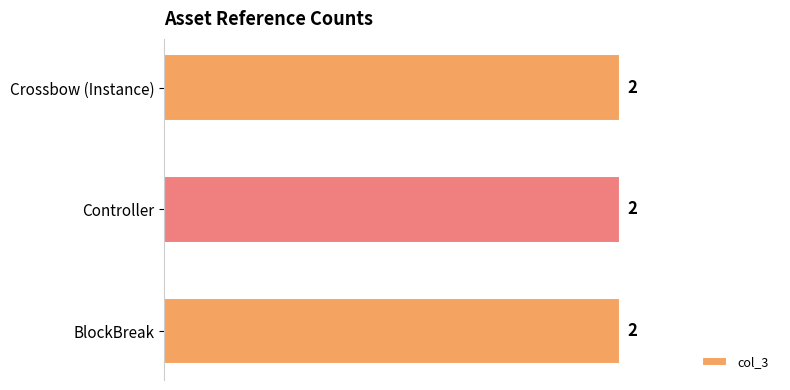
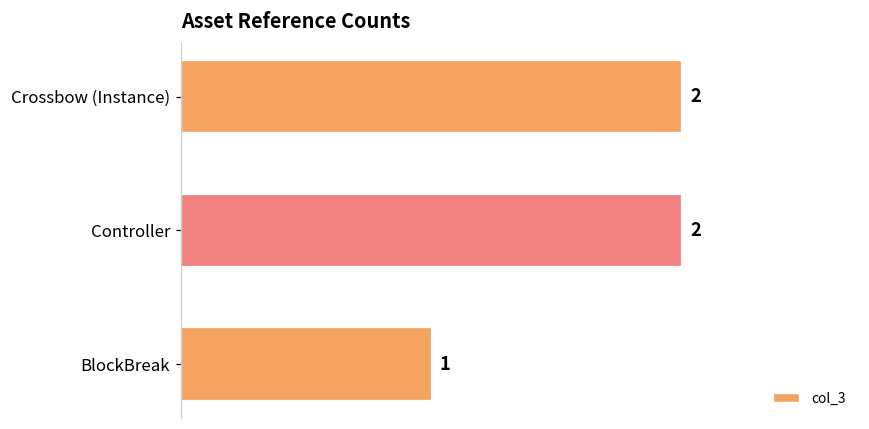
BlockBreak: 2 -> 1
